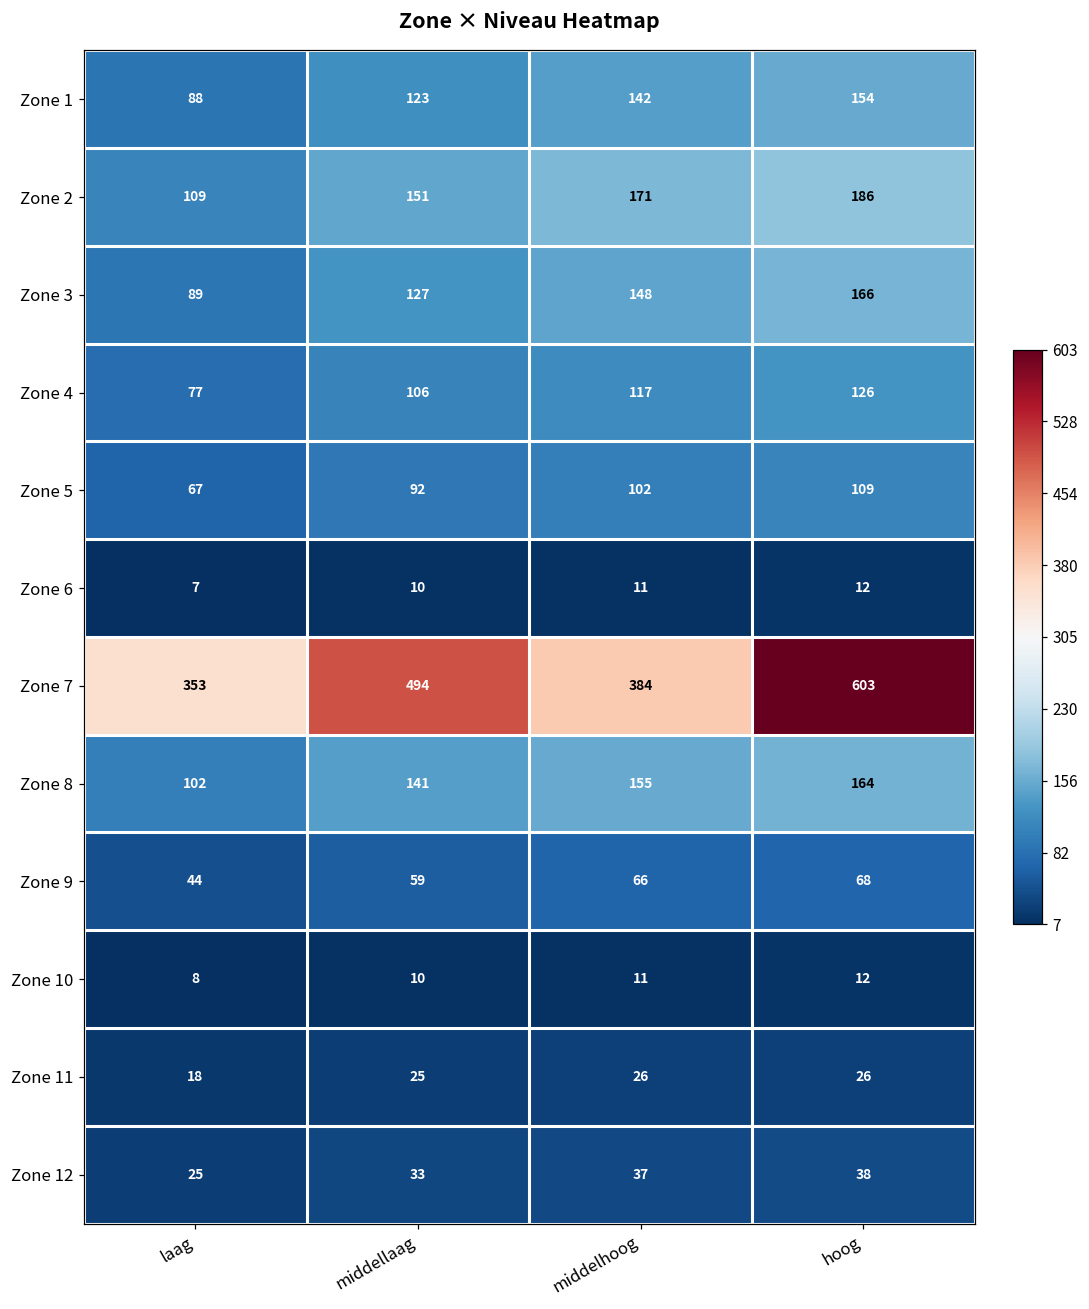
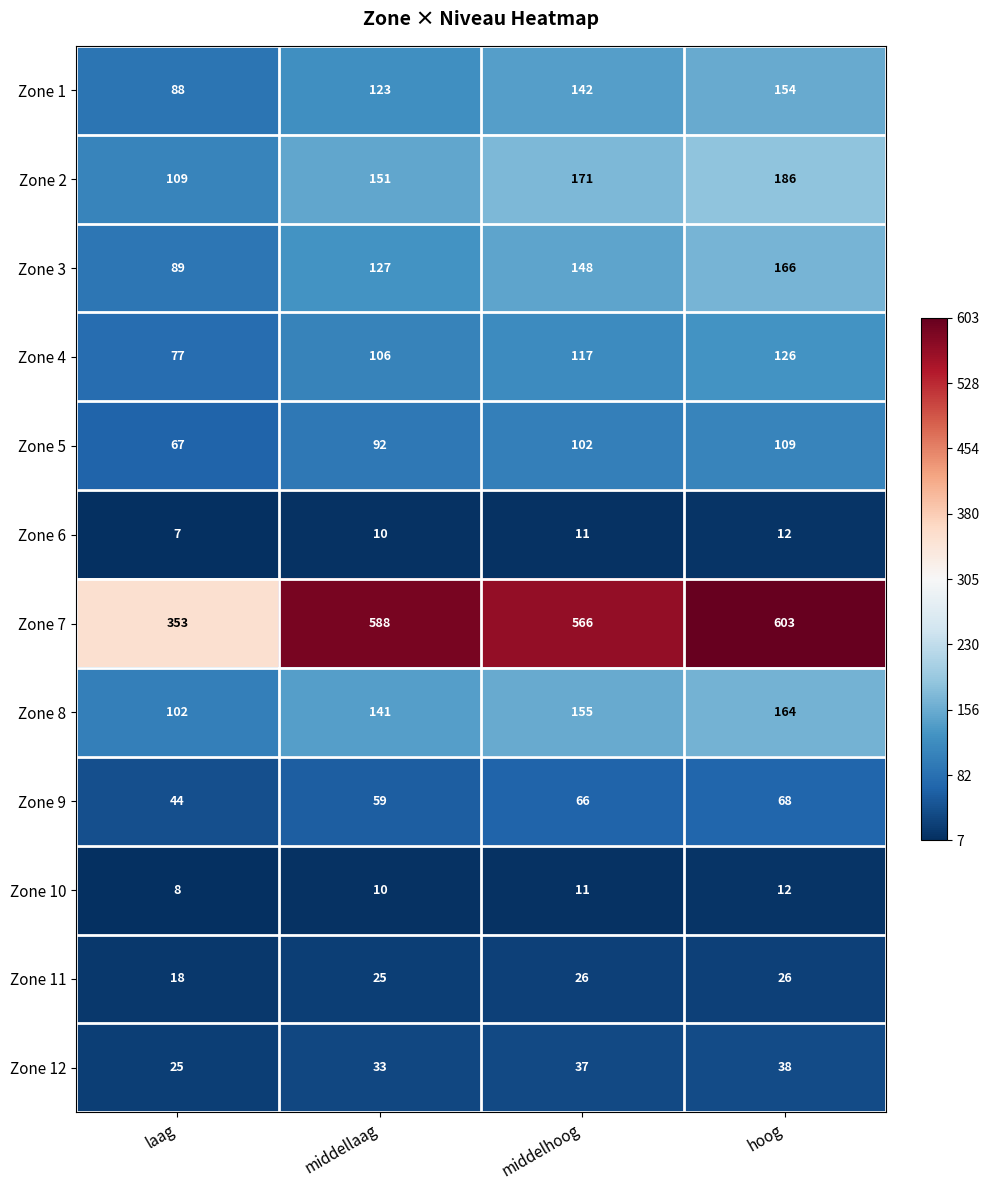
Zone 7, middellaag: 494 -> 588
Zone 7, middelhoog: 384 -> 566
